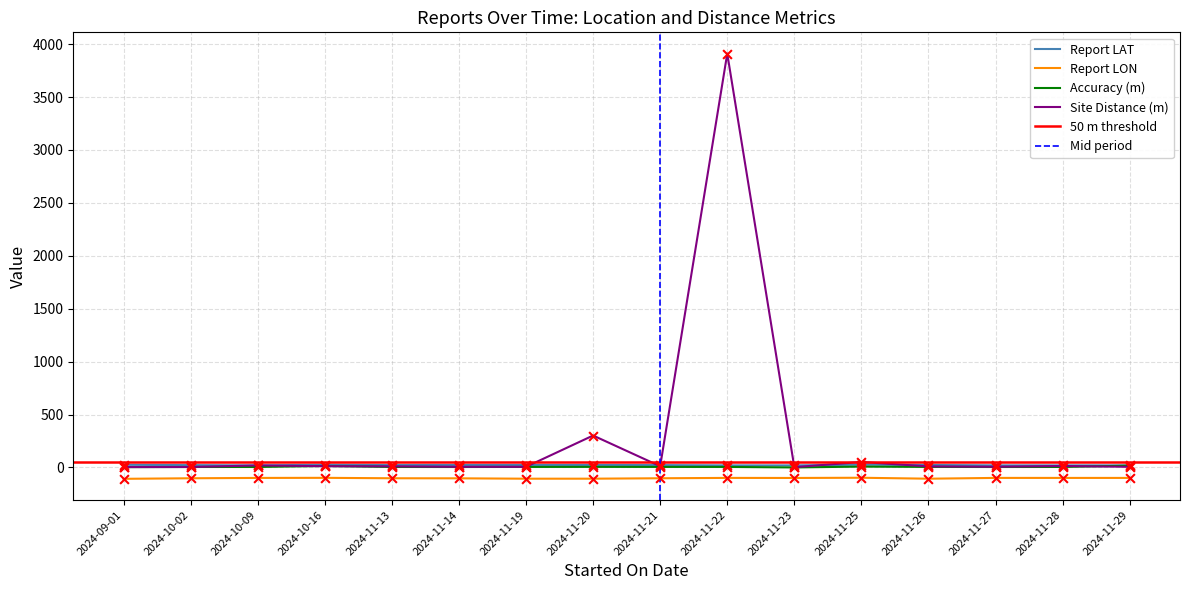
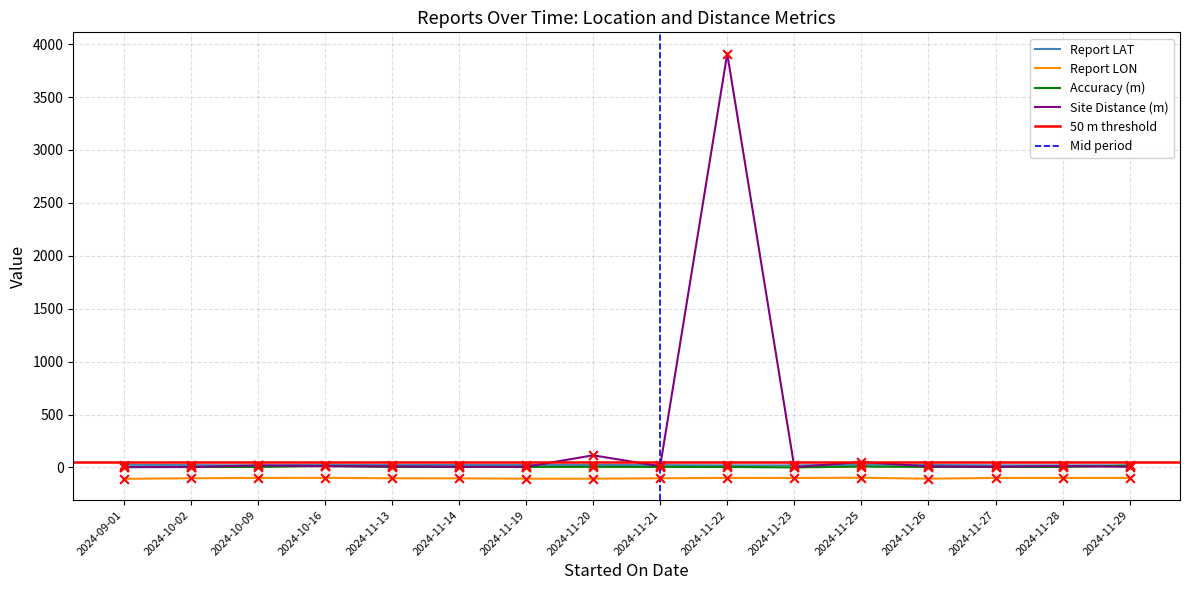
Site Distance (m), 2024-11-20: 300 -> 110
